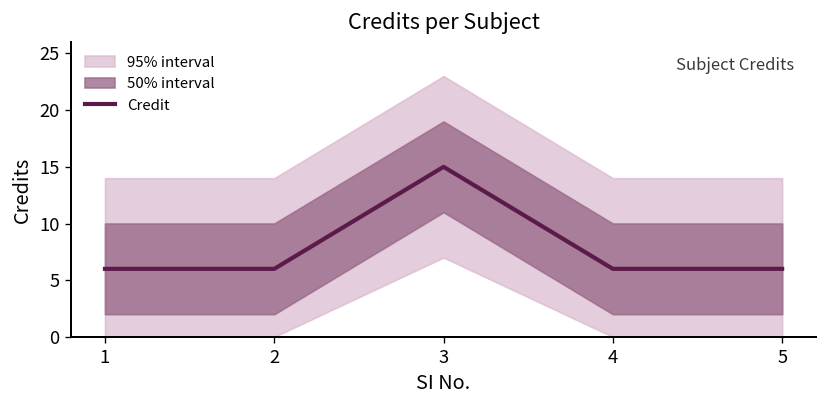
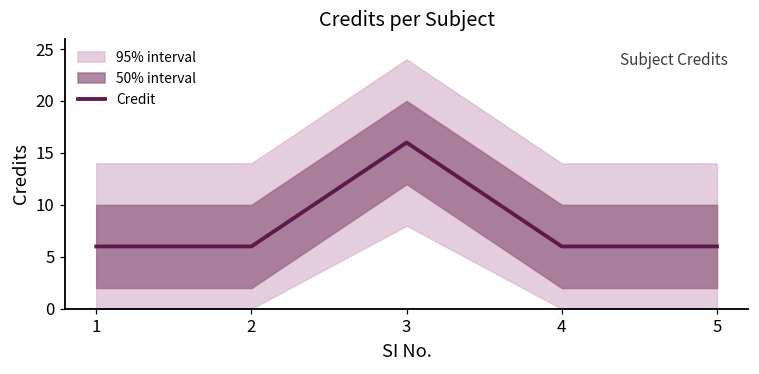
Credit, 3: 15 -> 16
